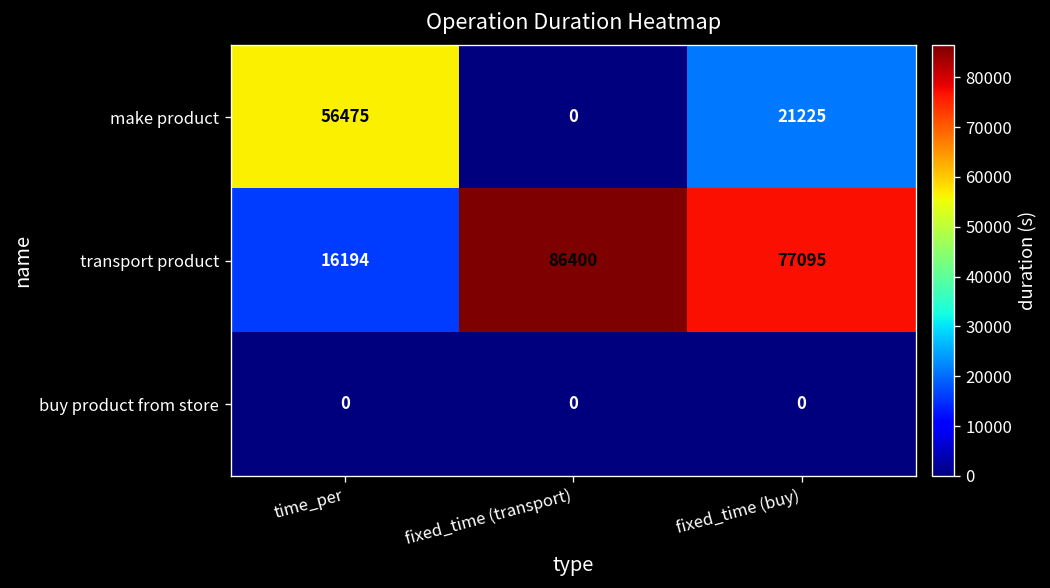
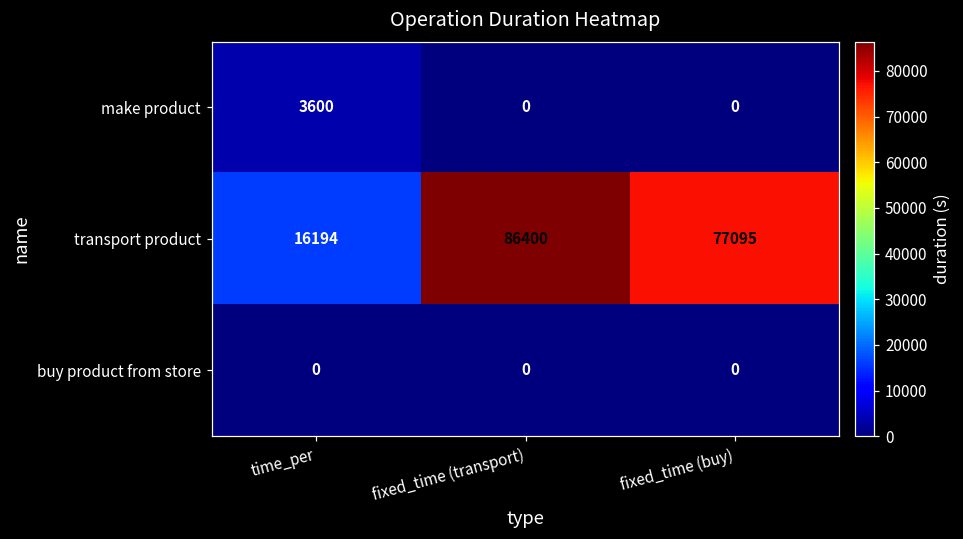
make product, time_per: 56475 -> 3600
make product, fixed_time (buy): 21225 -> 0
